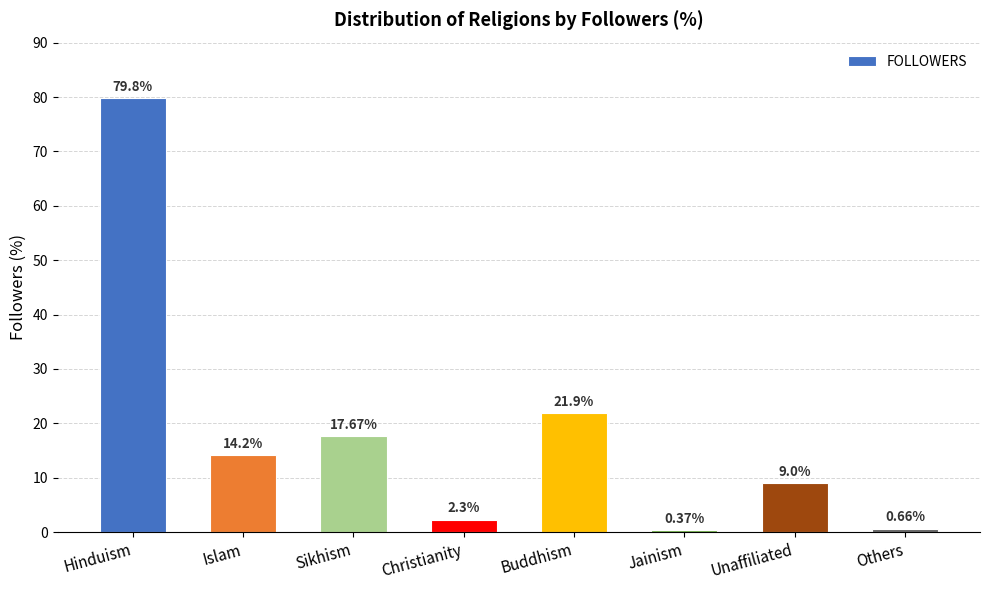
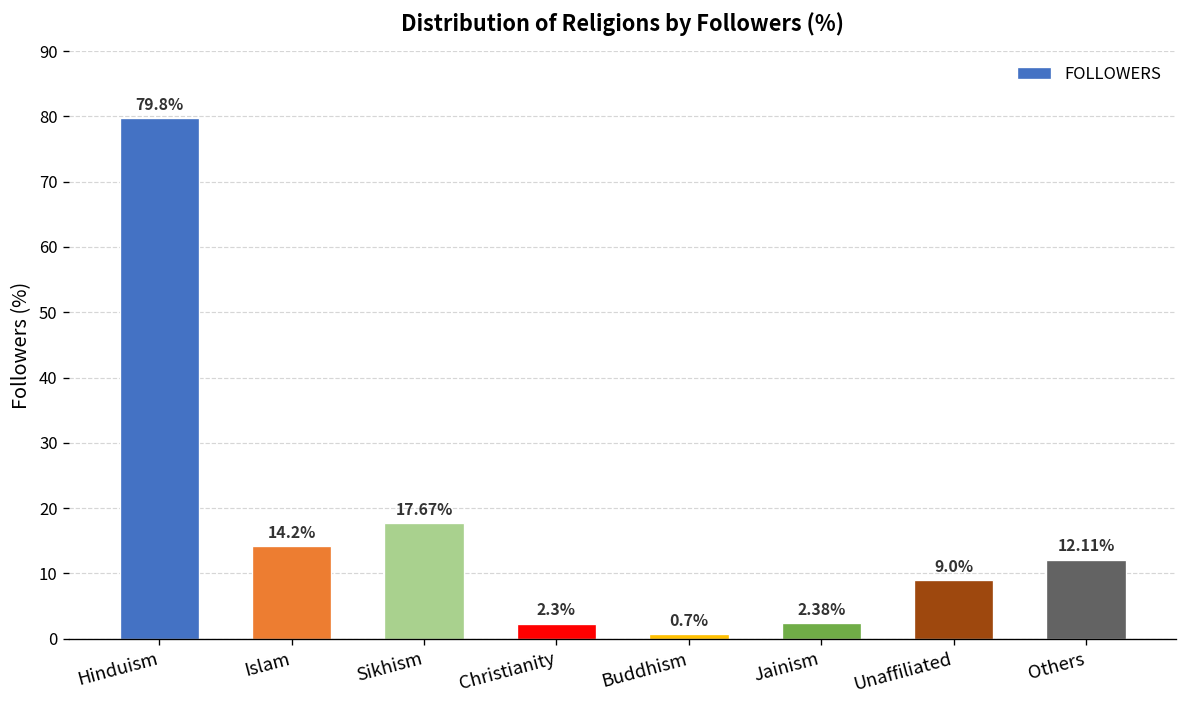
Buddhism: 21.9% -> 0.7%
Jainism: 0.37% -> 2.38%
Others: 0.66% -> 12.11%
